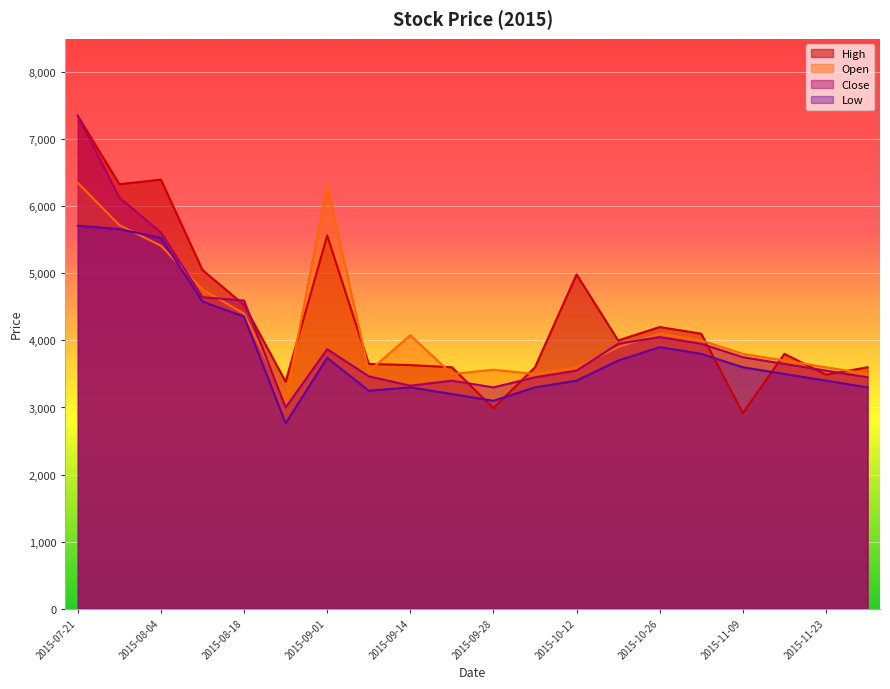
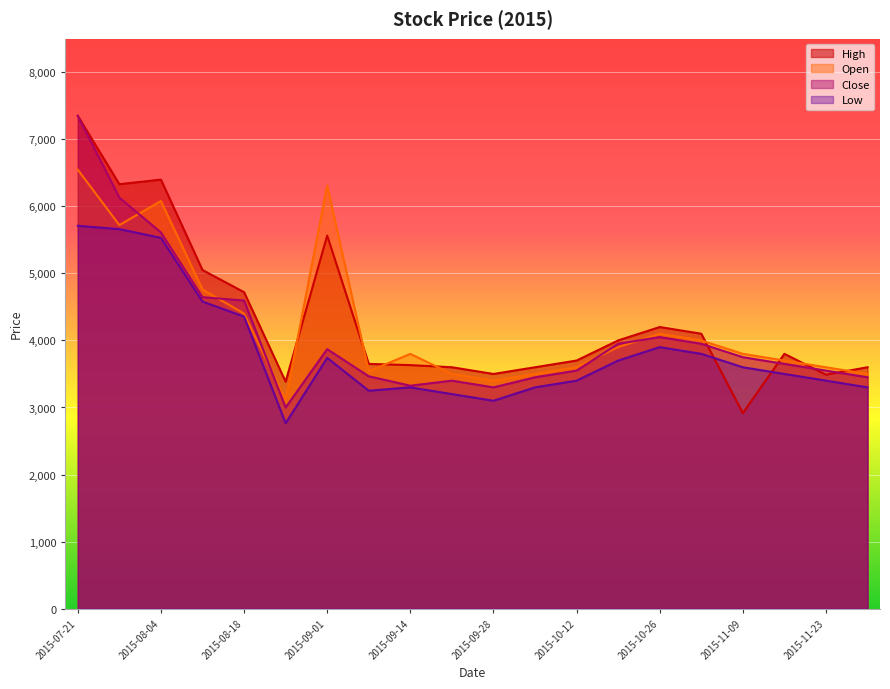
Open, 2015-07-21: 6,400 -> 6,500
Open, 2015-08-04: 5,400 -> 6,100
High, 2015-08-18: 4,500 -> 4,700
Open, 2015-09-14: 4,100 -> 3,800
High, 2015-09-28: 3,000 -> 3,500
Open, 2015-09-28: 3,600 -> 3,400
High, 2015-10-12: 5,000 -> 3,700
